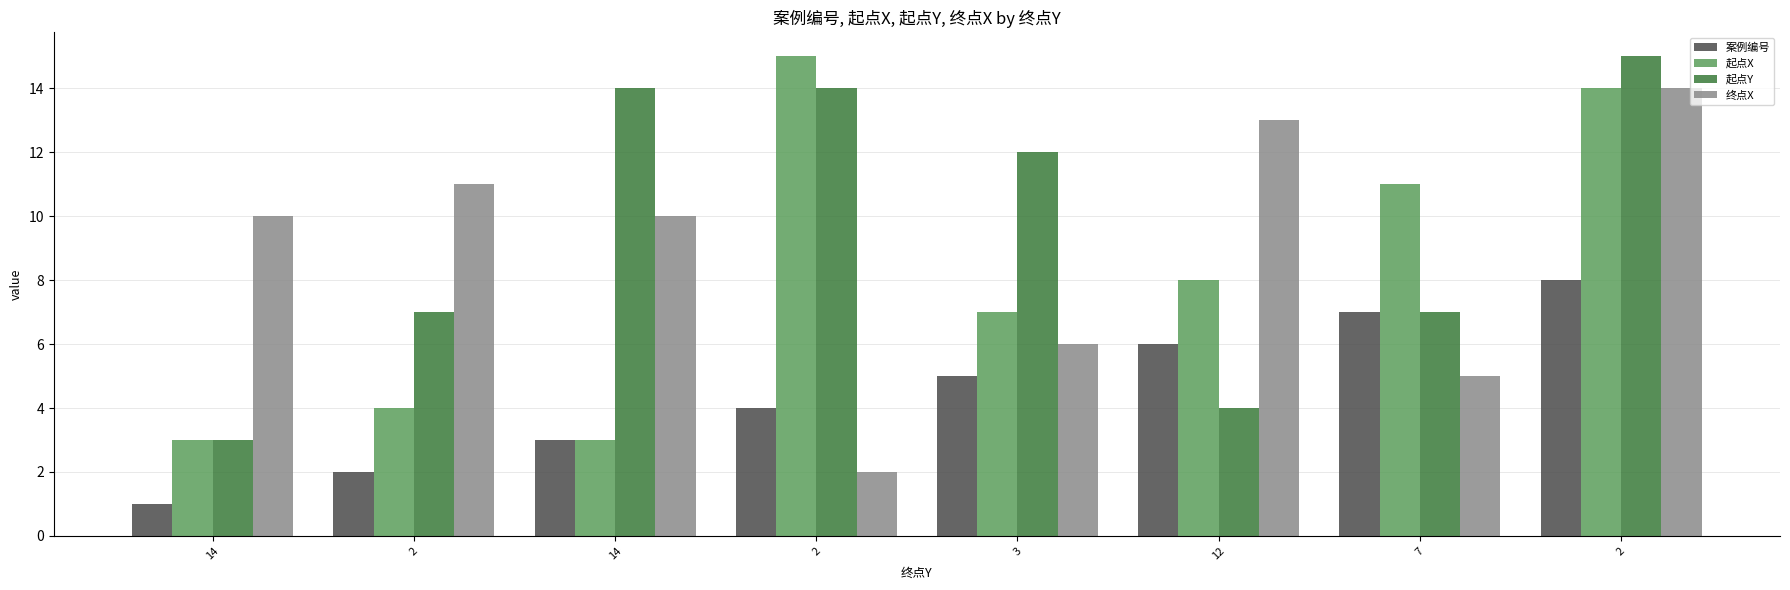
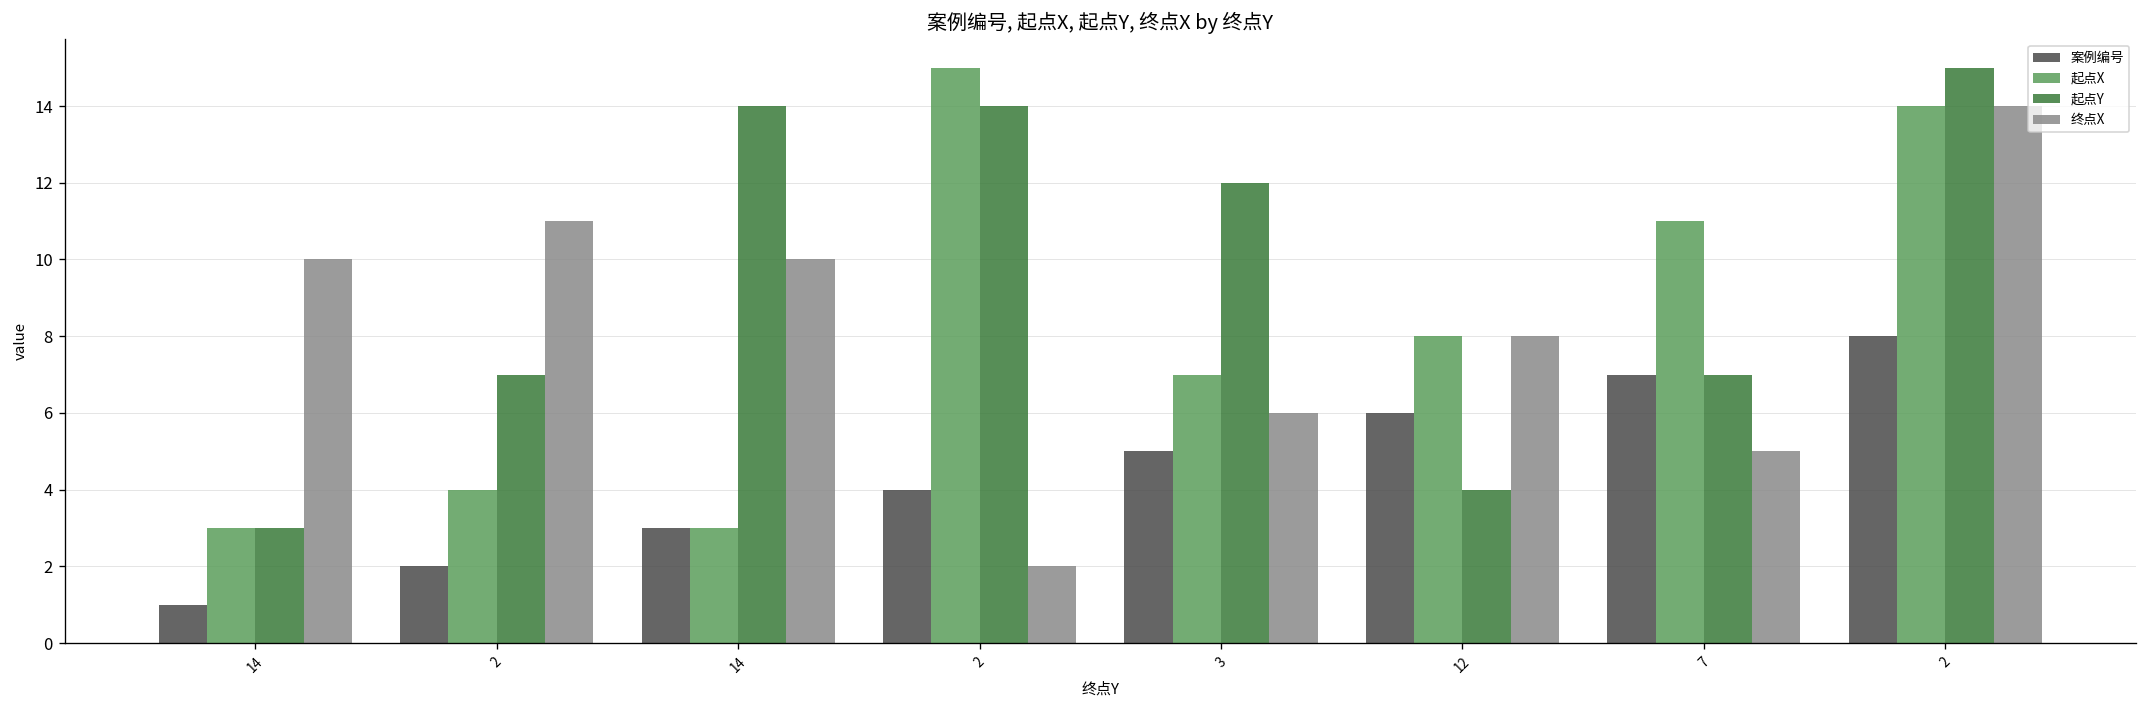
终点X, 12: 13 -> 8
